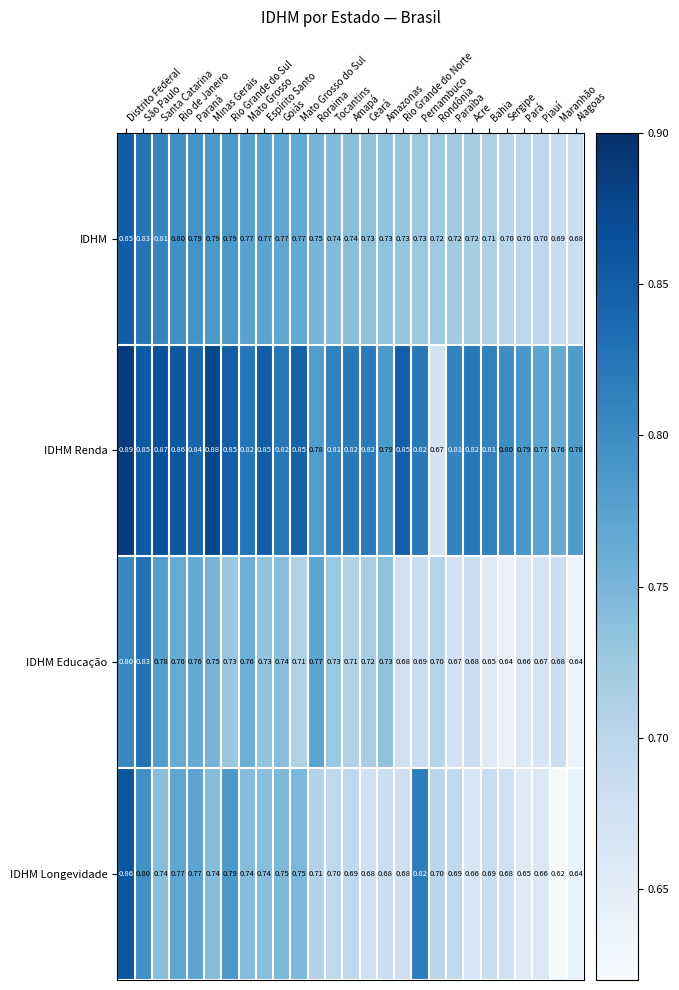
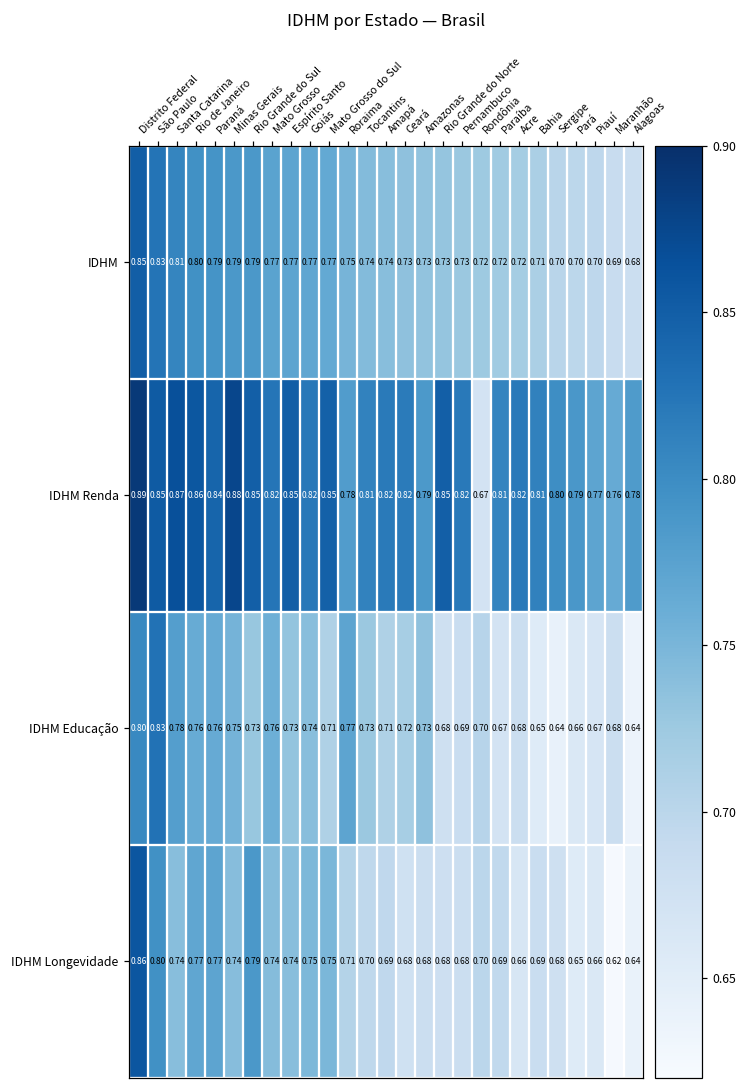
IDHM Longevidade, Pernambuco: 0.82 -> 0.68
